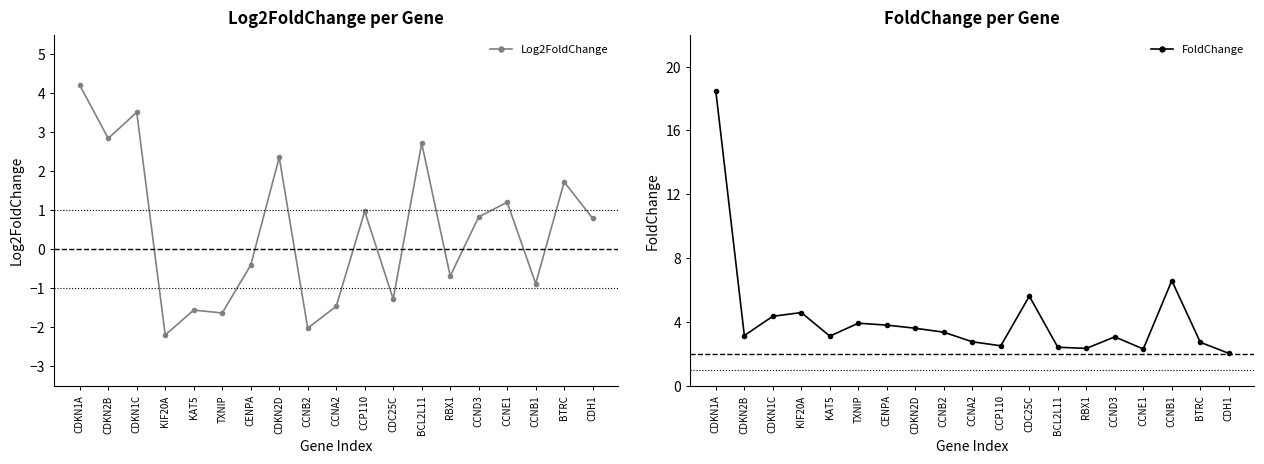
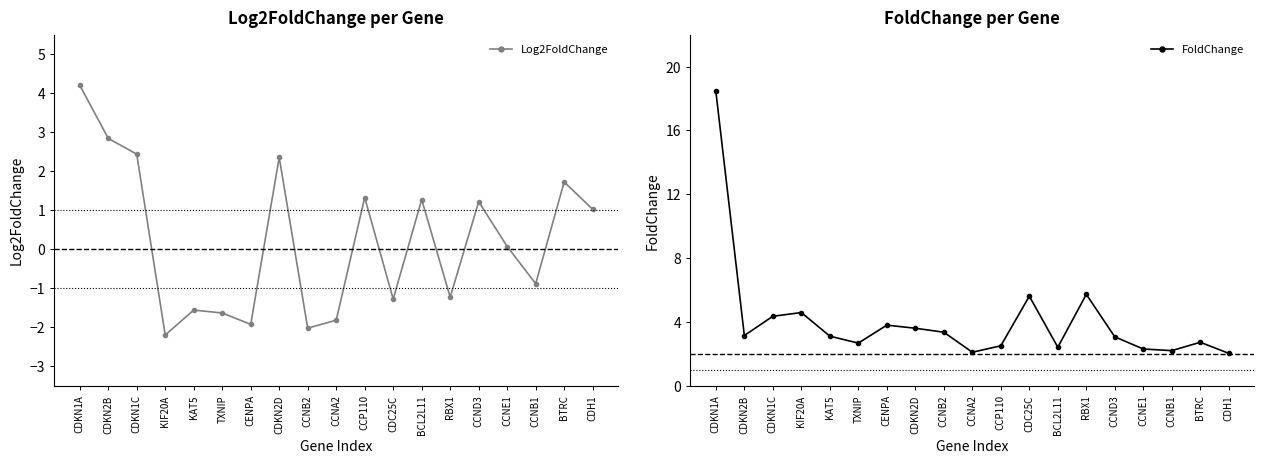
Log2FoldChange per Gene, CDKN1C: 3.5 -> 2.4
Log2FoldChange per Gene, CENPA: -0.4 -> -1.9
Log2FoldChange per Gene, CCNA2: -1.5 -> -1.8
Log2FoldChange per Gene, CCP110: 1.0 -> 1.3
Log2FoldChange per Gene, BCL2L11: 2.7 -> 1.3
Log2FoldChange per Gene, RBX1: -0.7 -> -1.2
Log2FoldChange per Gene, CCND3: 0.8 -> 1.2
Log2FoldChange per Gene, CCNE1: 1.2 -> 0.1
Log2FoldChange per Gene, CDH1: 0.8 -> 1.0
FoldChange per Gene, TXNIP: 3.9 -> 2.7
FoldChange per Gene, CCNA2: 2.8 -> 2.1
FoldChange per Gene, RBX1: 2.3 -> 5.7
FoldChange per Gene, CCNB1: 6.6 -> 2.2
